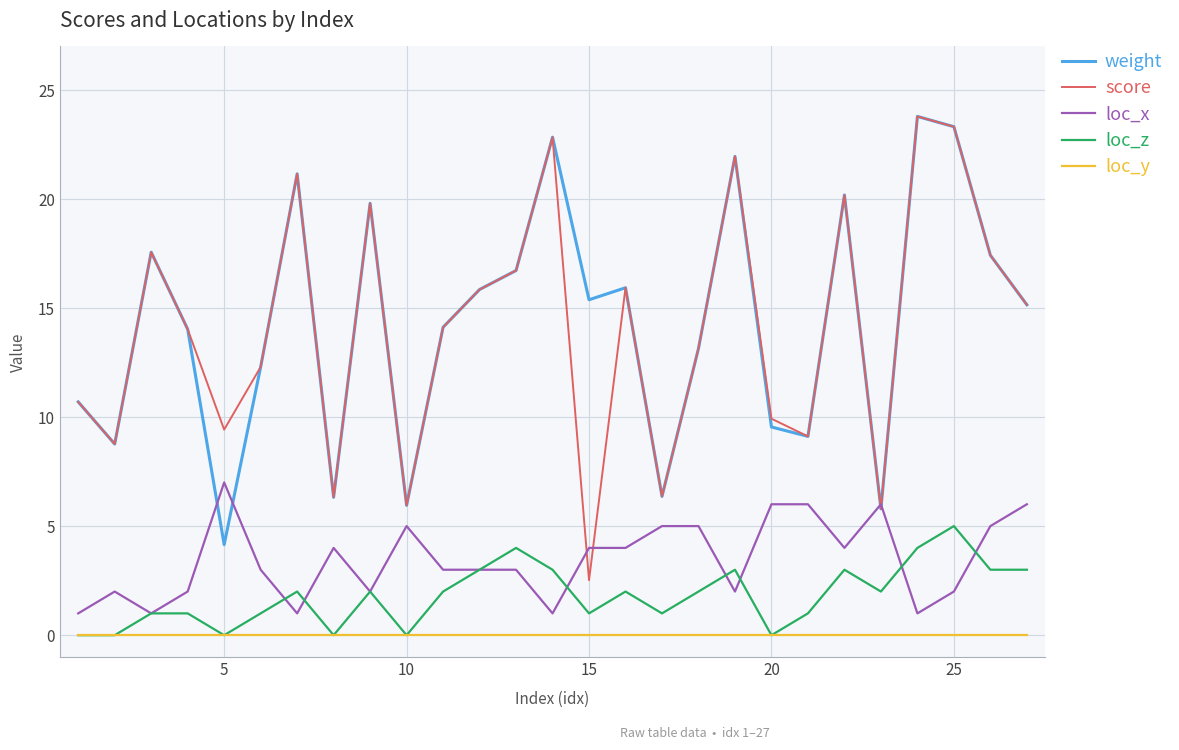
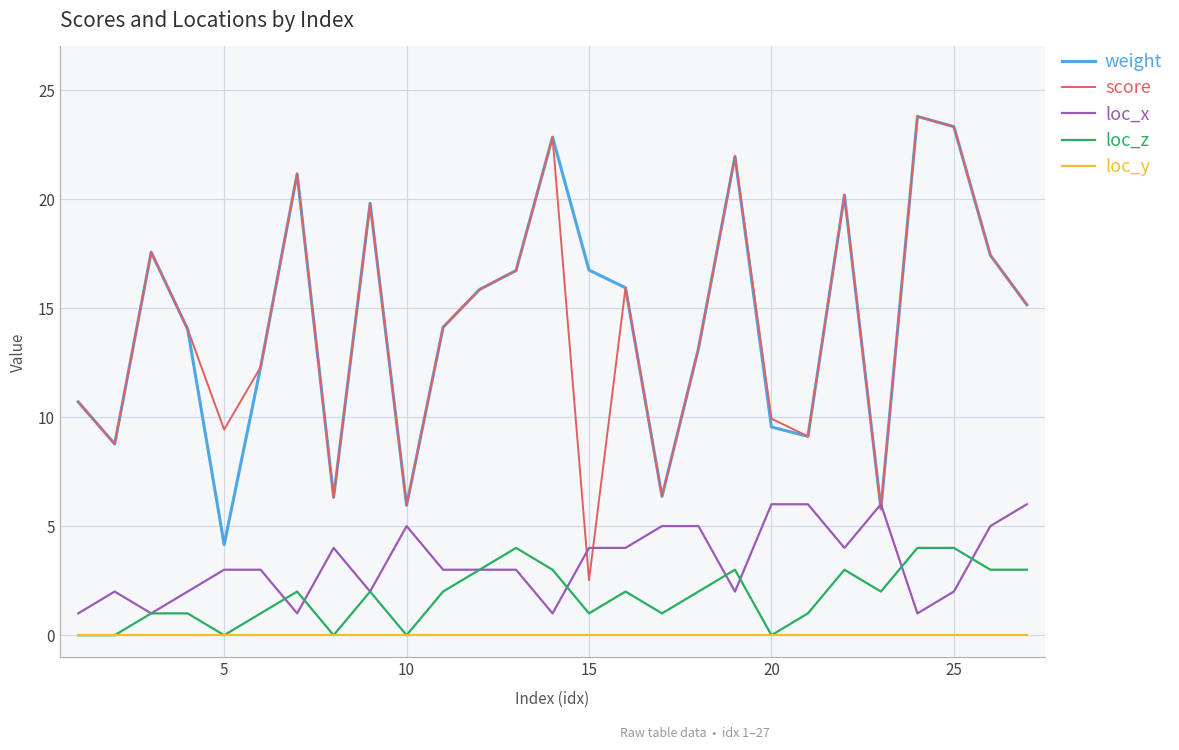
loc_x, 5: 7 -> 3
weight, 15: 15.4 -> 16.7
loc_z, 25: 5 -> 4
